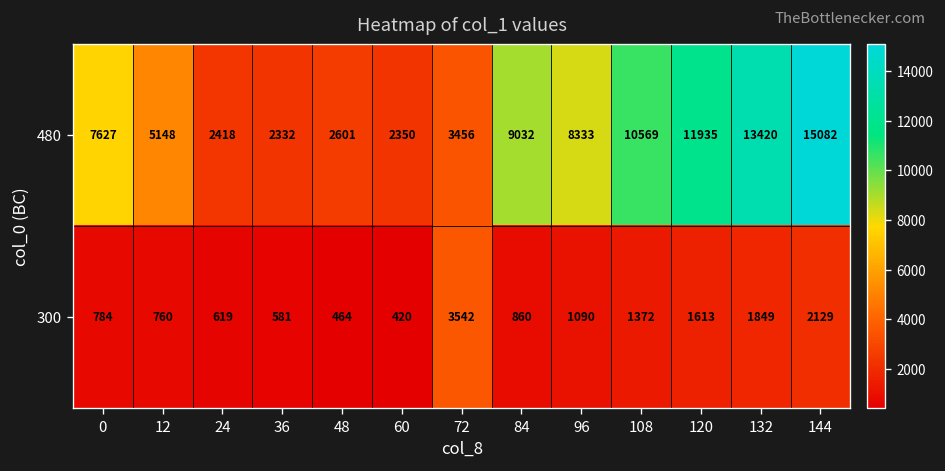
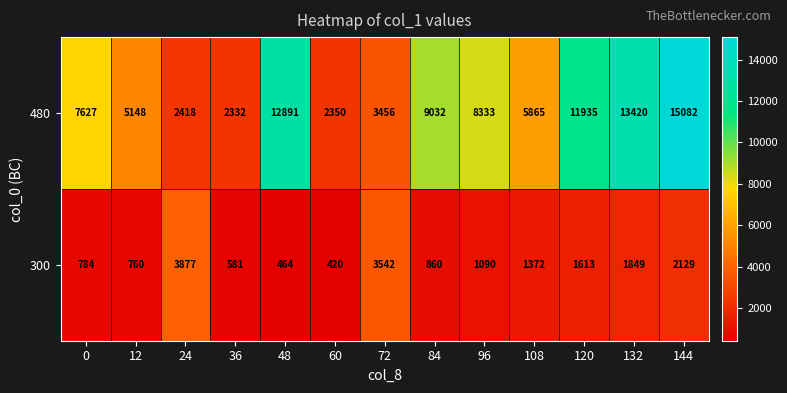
480, 48: 2601 -> 12891
480, 108: 10569 -> 5865
300, 24: 619 -> 3877
